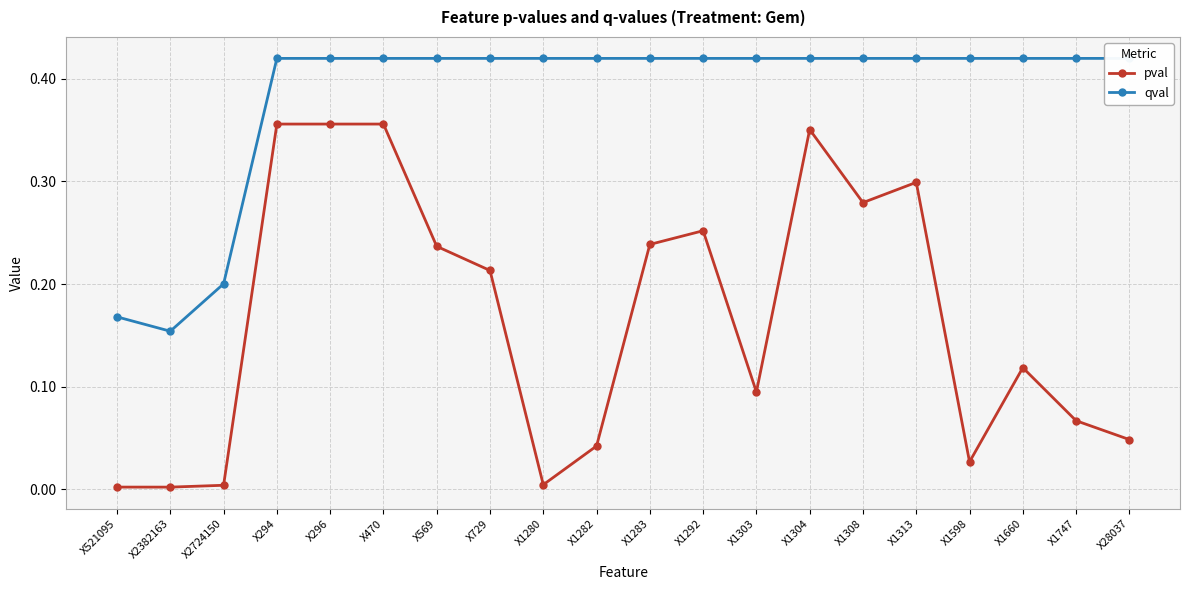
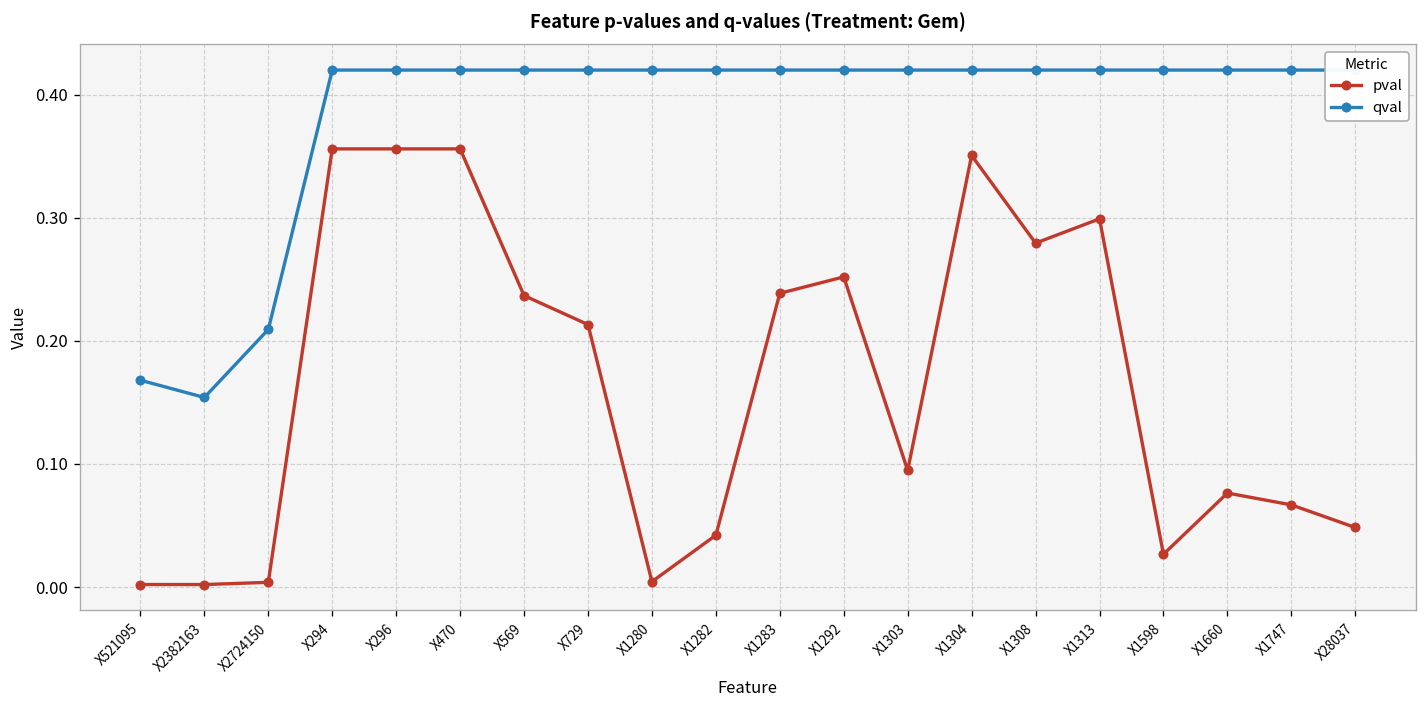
qval, X2724150: 0.200 -> 0.209
pval, X1660: 0.118 -> 0.076
